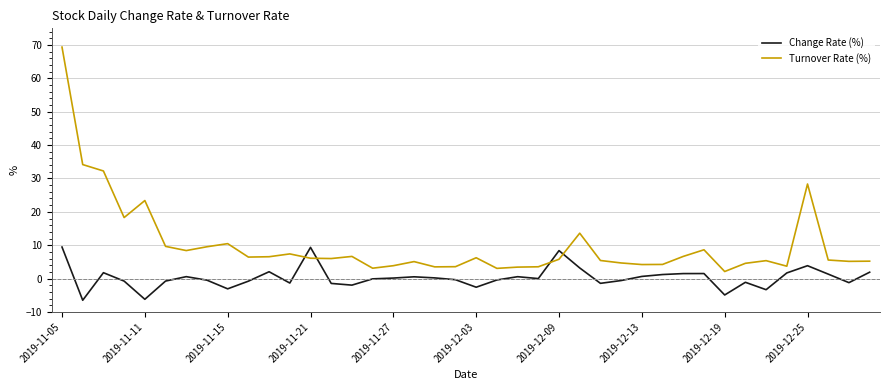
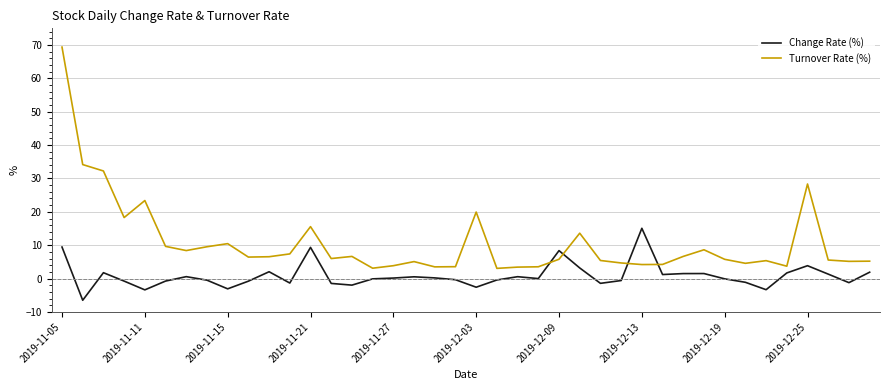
Change Rate (%), 2019-11-11: -6 -> -3
Turnover Rate (%), 2019-11-21: 6 -> 16
Turnover Rate (%), 2019-12-03: 6 -> 20
Change Rate (%), 2019-12-13: 1 -> 15
Change Rate (%), 2019-12-19: -5 -> 0
Turnover Rate (%), 2019-12-19: 2 -> 6
